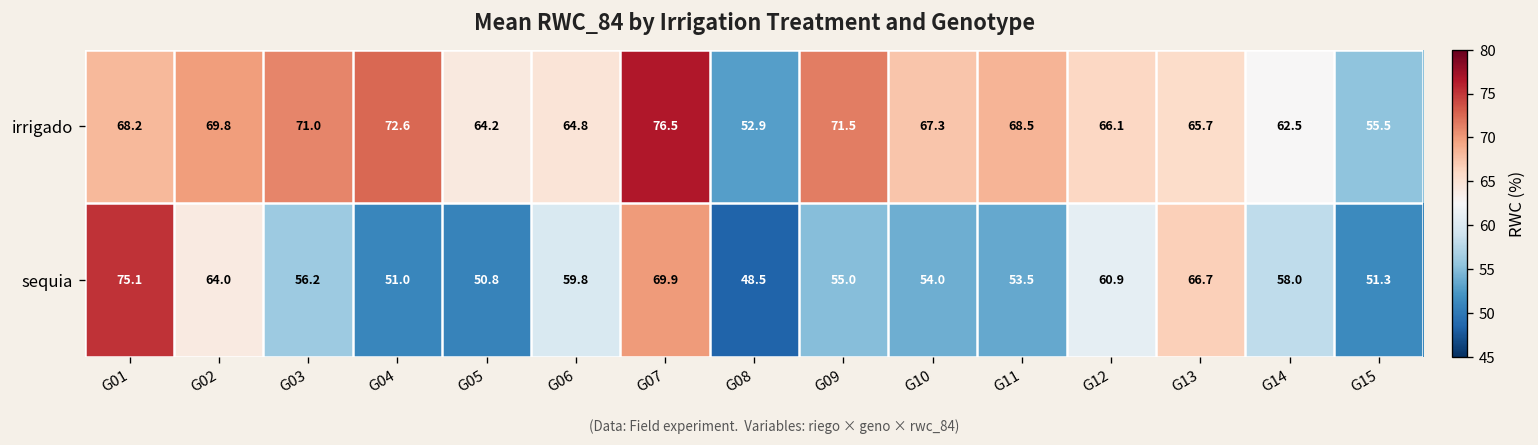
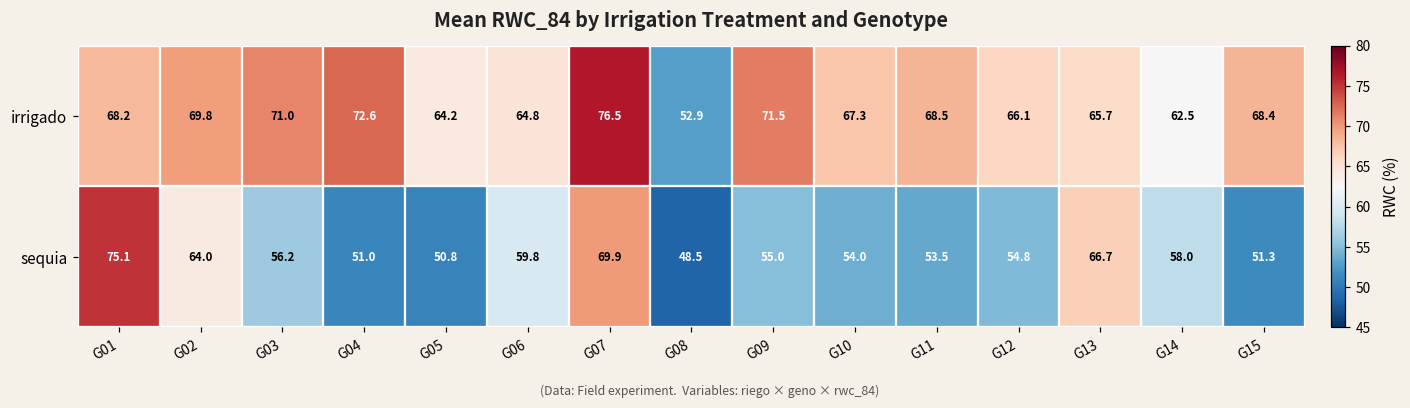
irrigado, G15: 55.5 -> 68.4
sequia, G12: 60.9 -> 54.8
